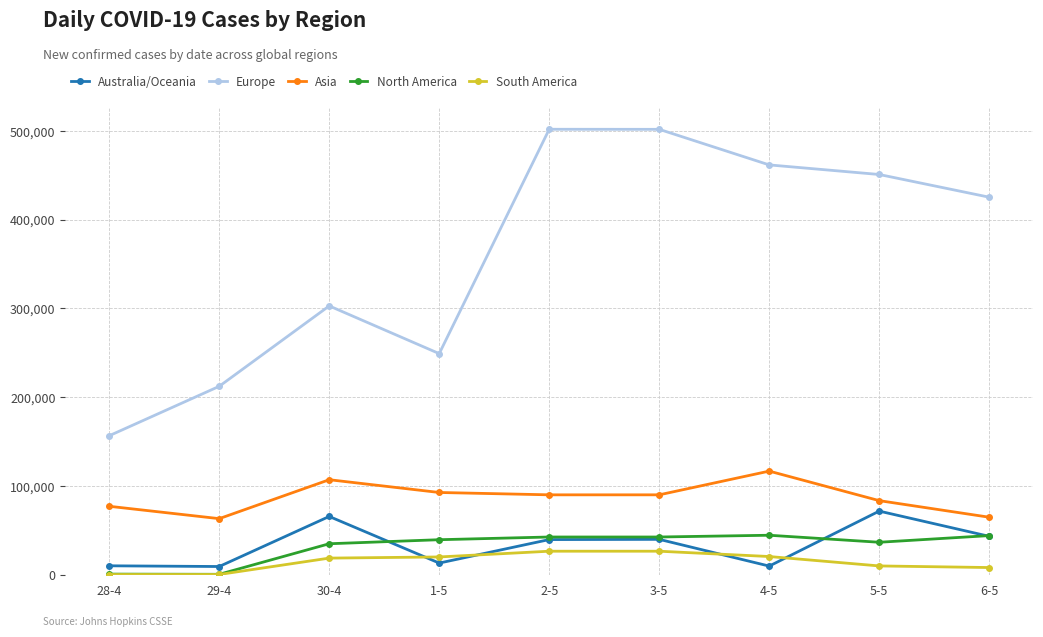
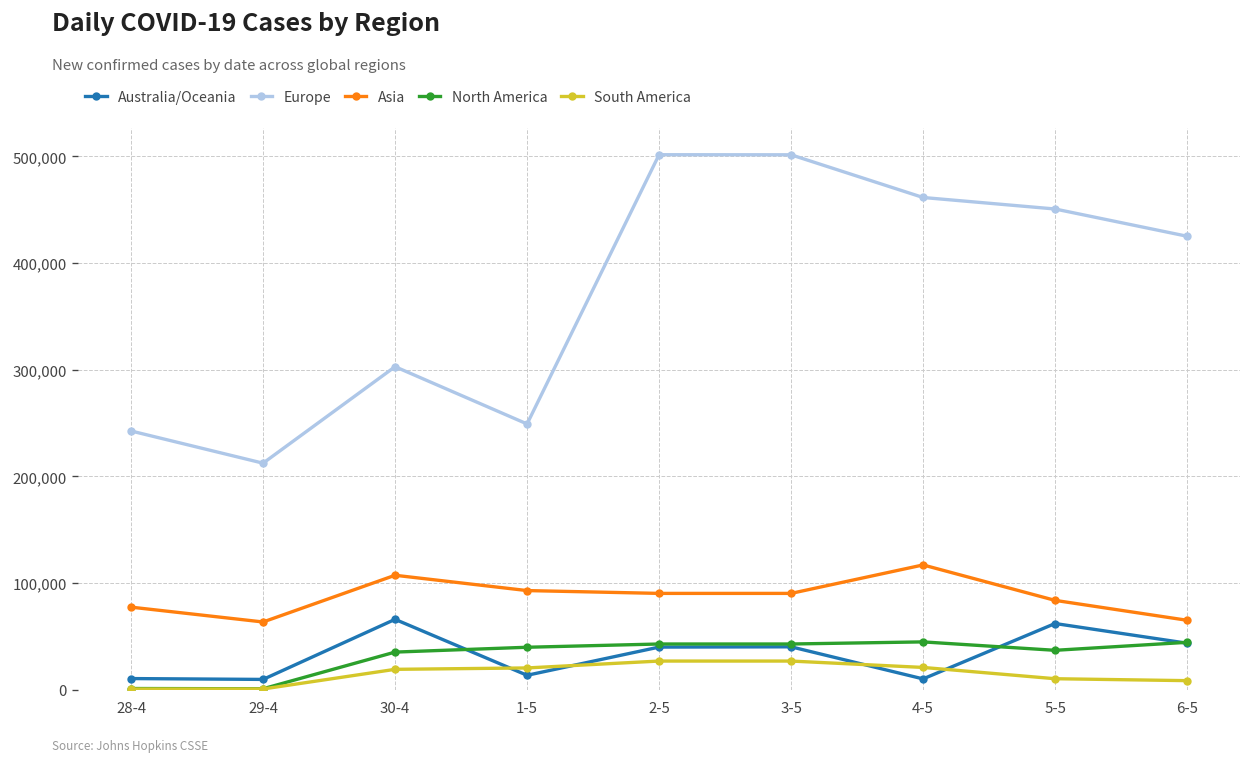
Europe, 28-4: 160,000 -> 240,000
Australia/Oceania, 5-5: 70,000 -> 60,000
